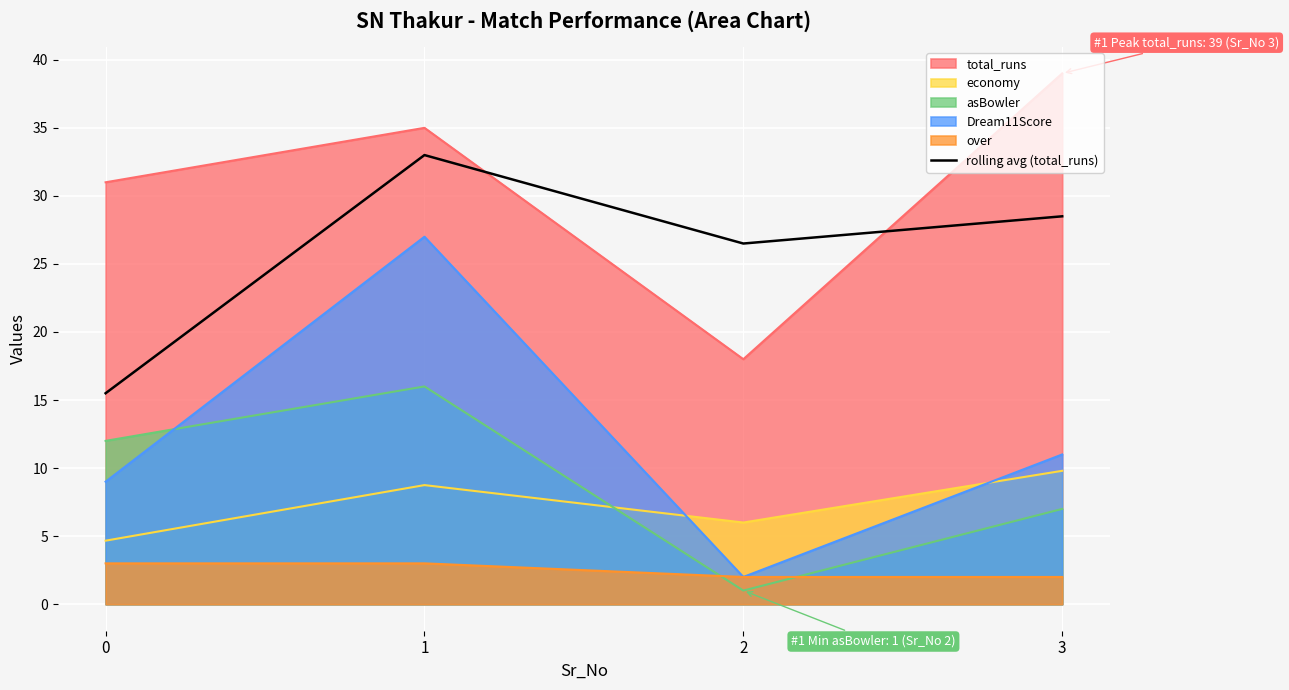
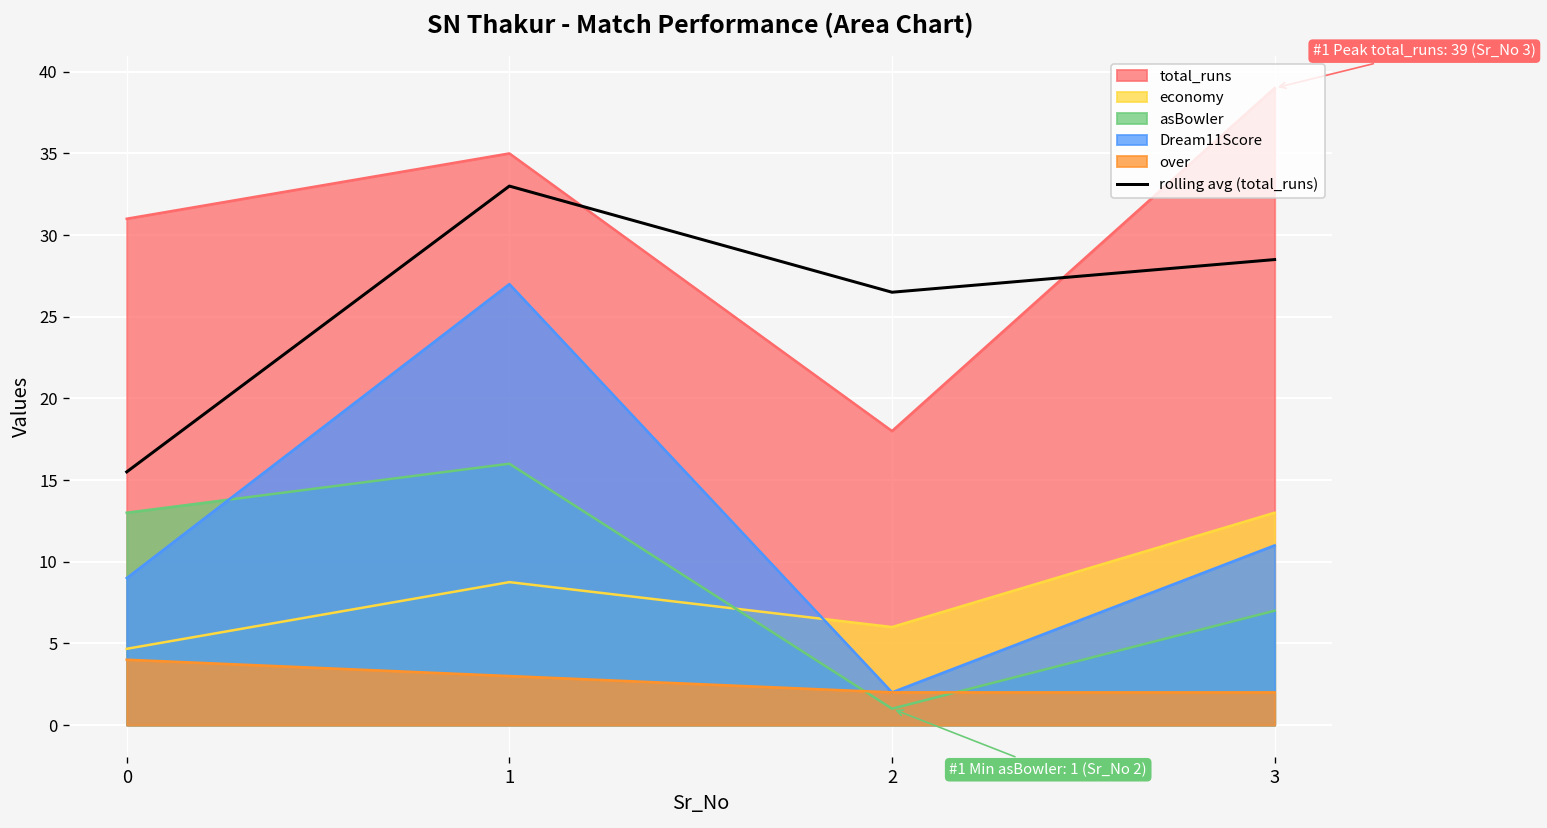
asBowler, 0: 12 -> 13
over, 0: 3 -> 4
economy, 3: 9.8 -> 13.0
